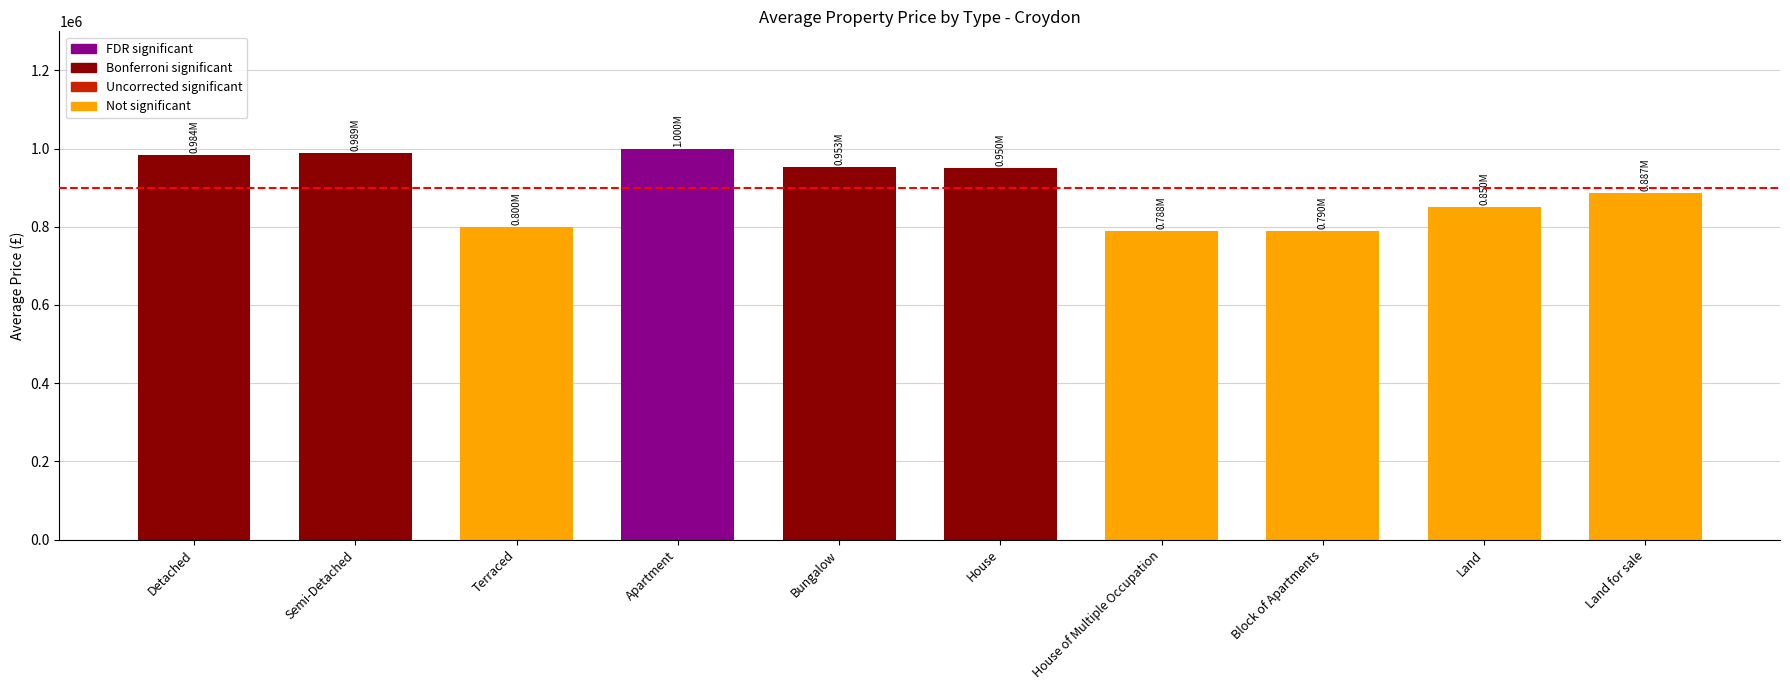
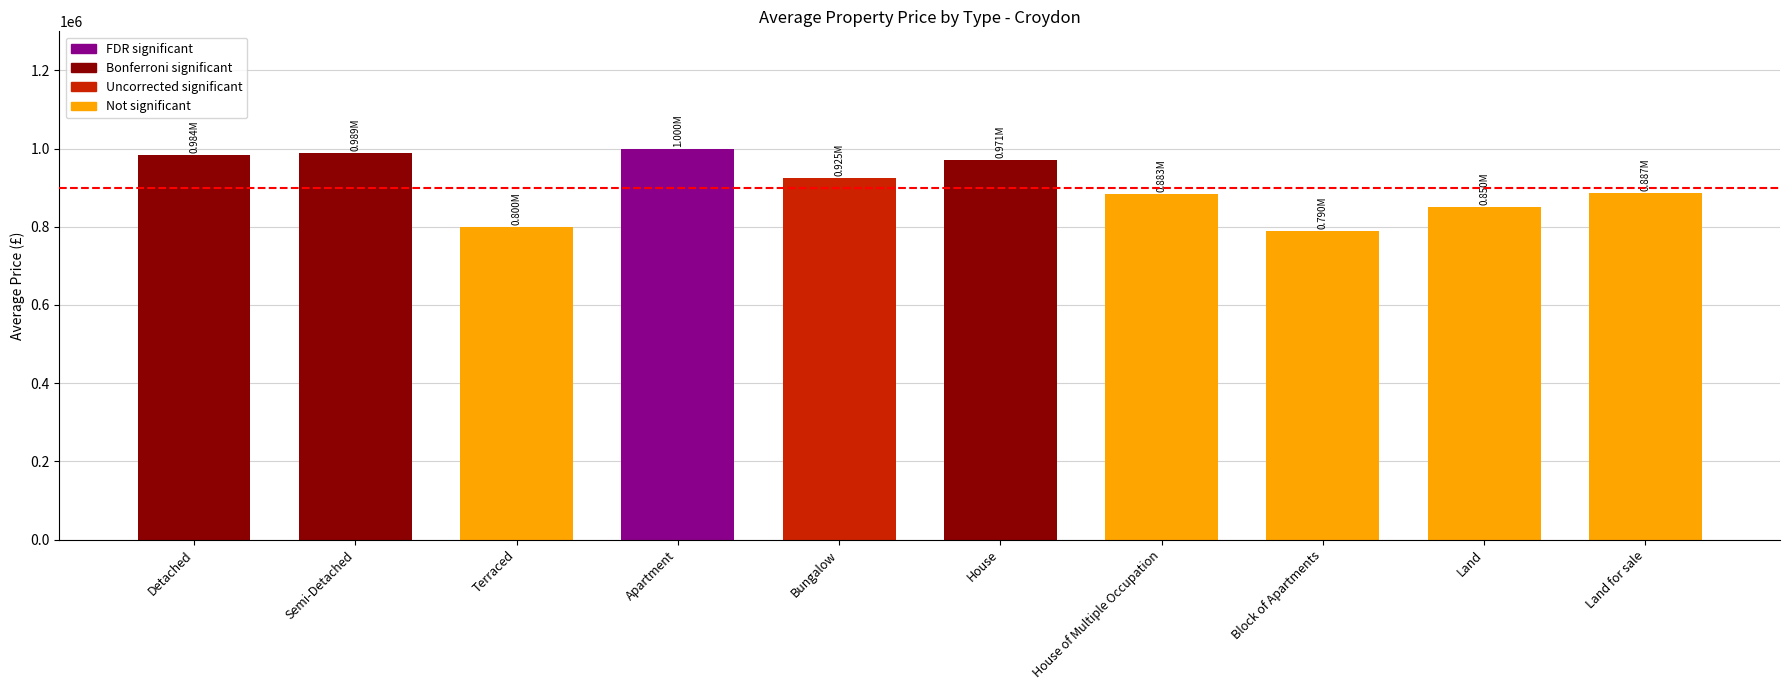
Bungalow: 0.953M -> 0.925M
House: 0.950M -> 0.971M
House of Multiple Occupation: 0.788M -> 0.883M
